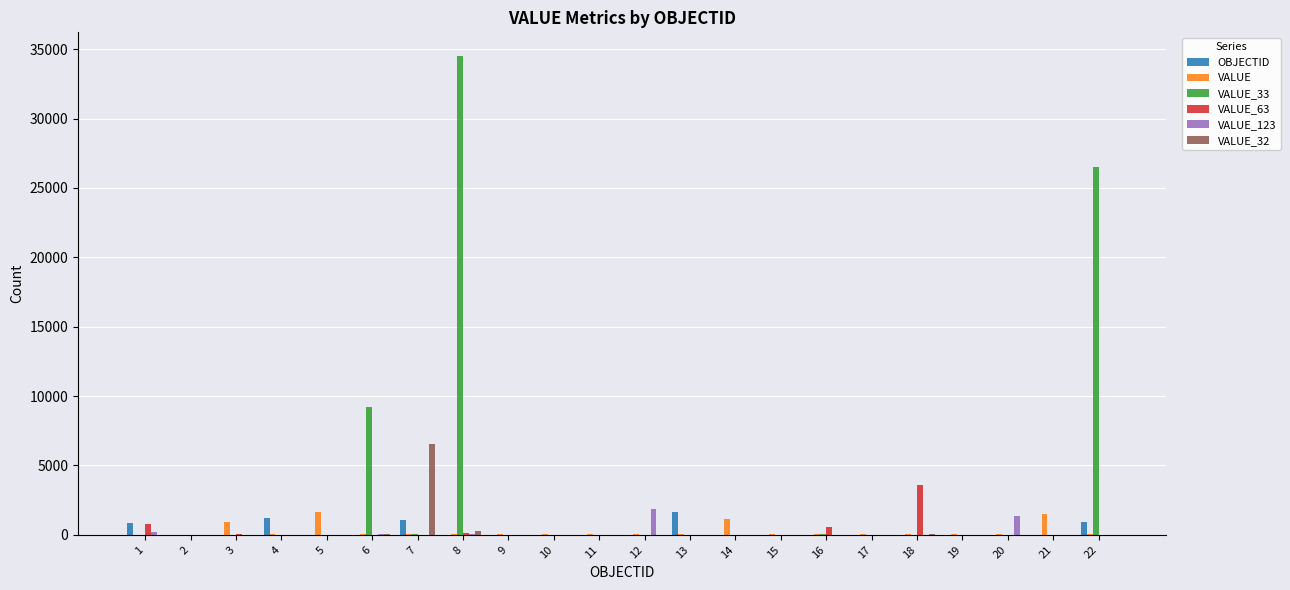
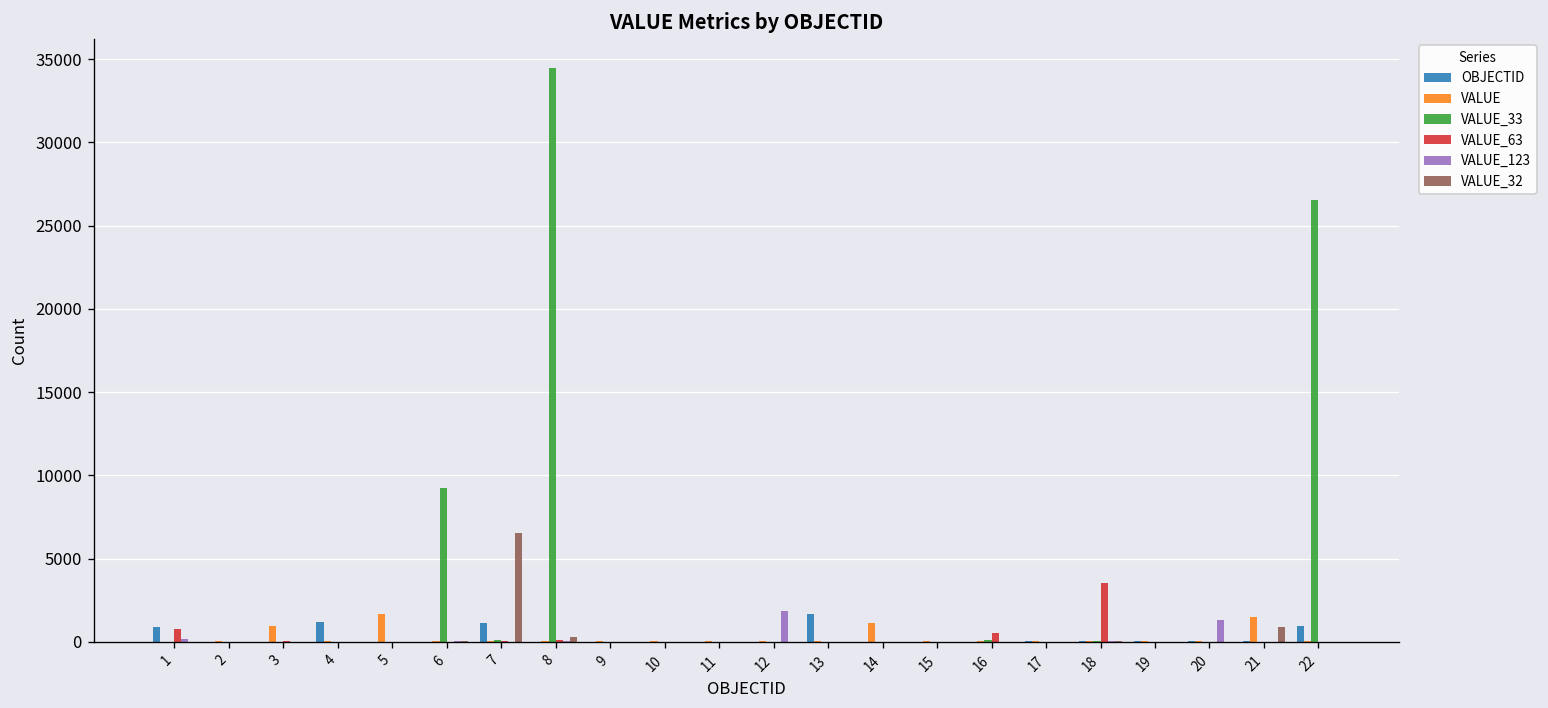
VALUE_32, 21: 0 -> 900
